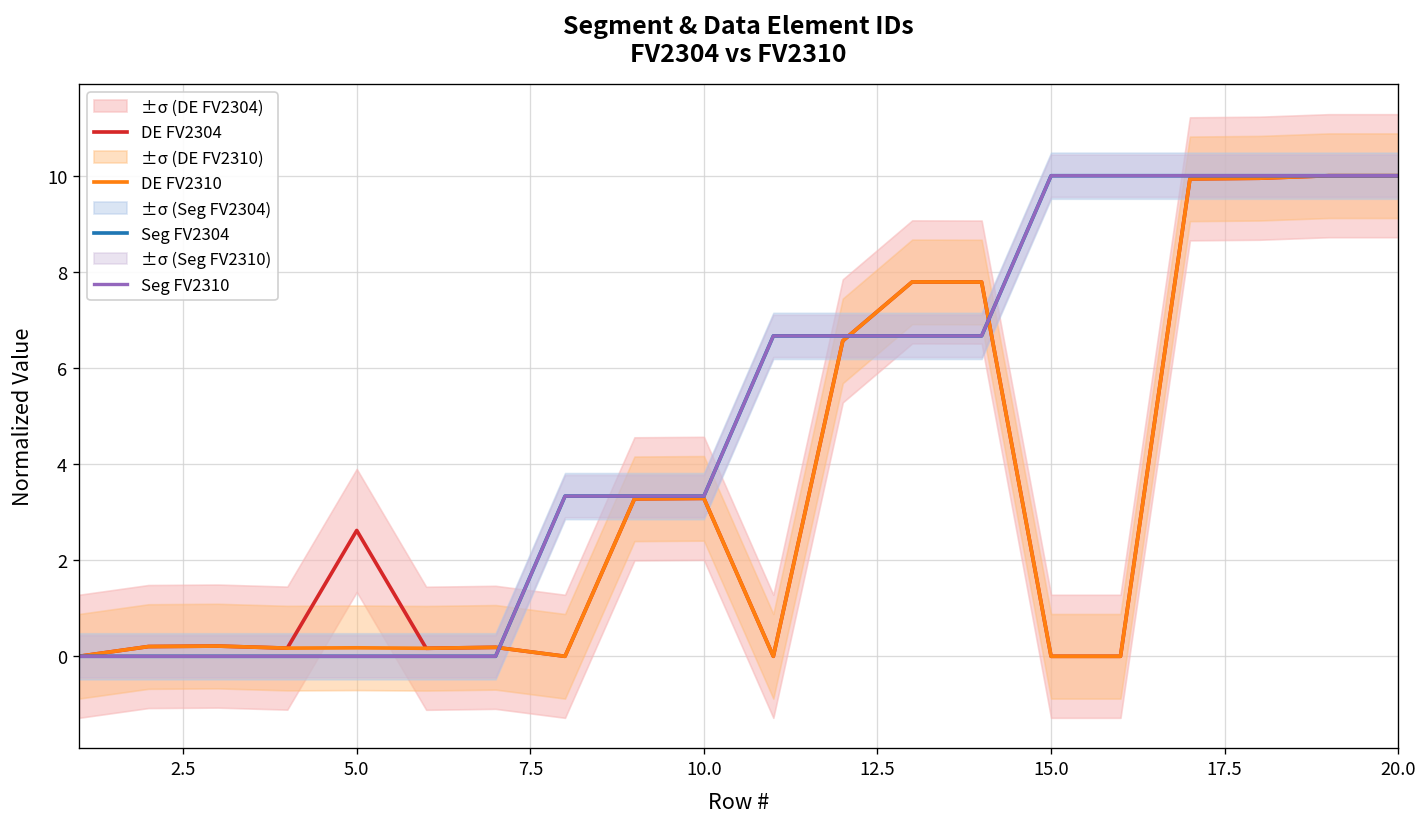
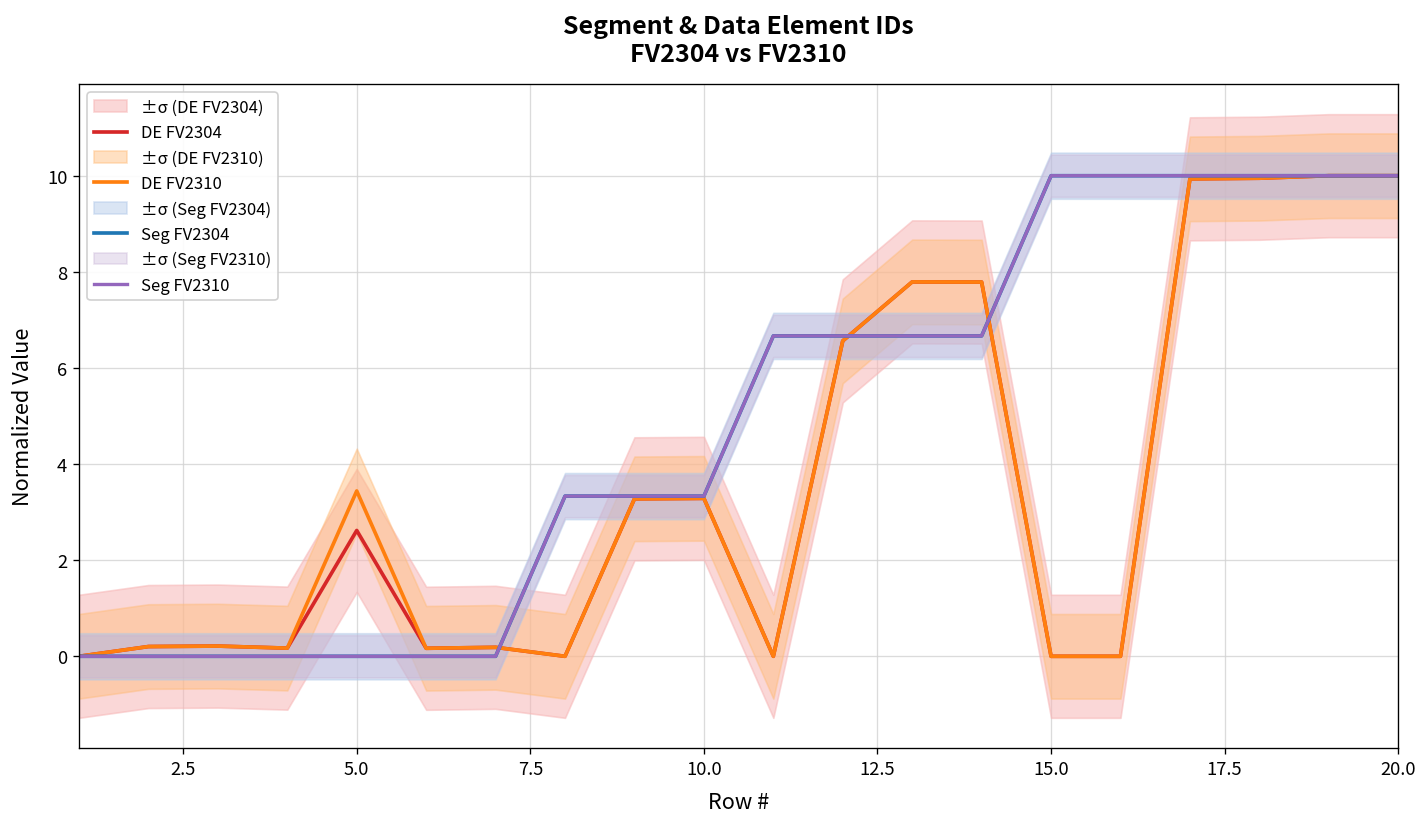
DE FV2310, 5.0: 0.2 -> 3.4
